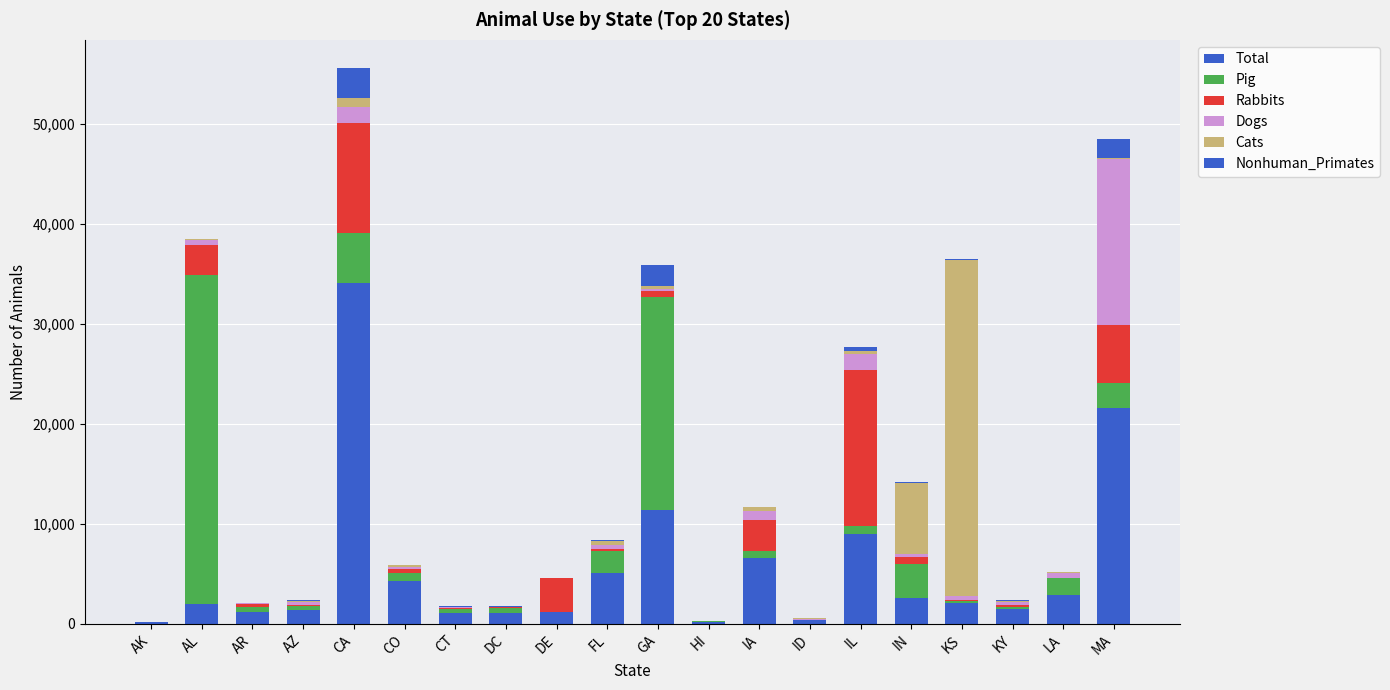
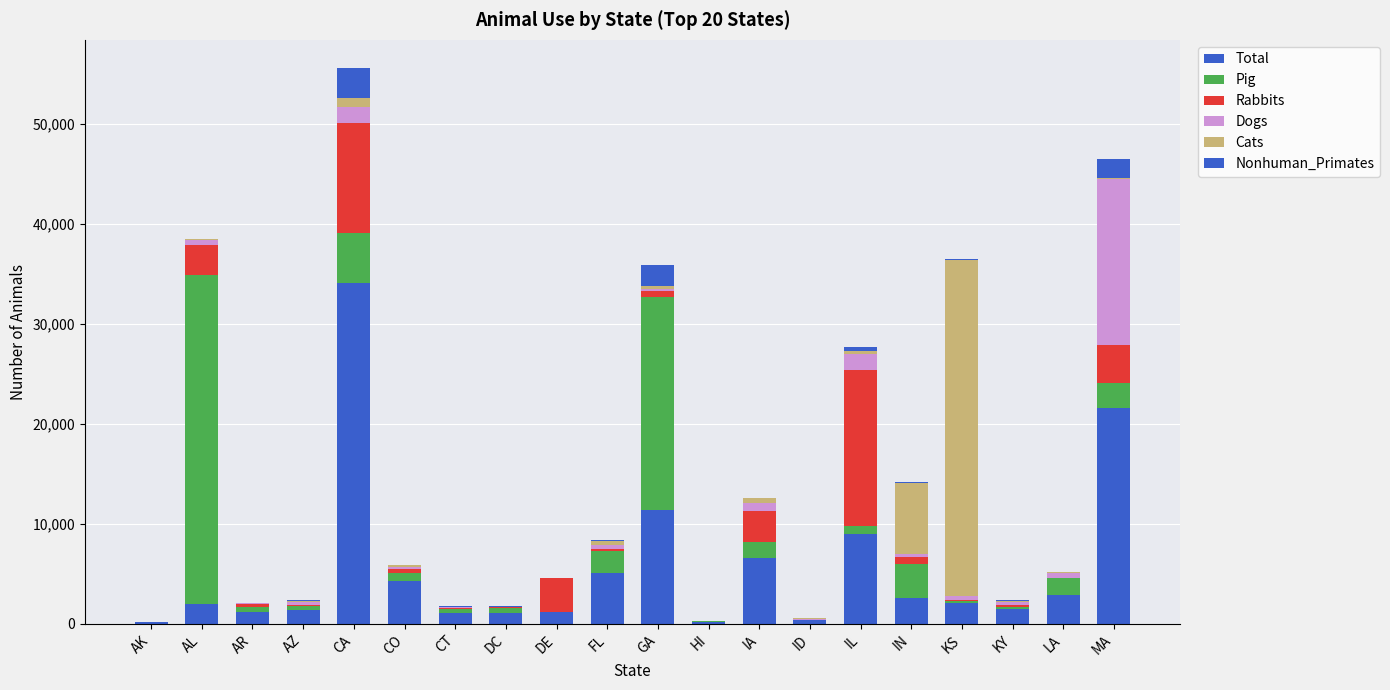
Pig, IA: 1,000 -> 2,000
Rabbits, MA: 6,000 -> 4,000
